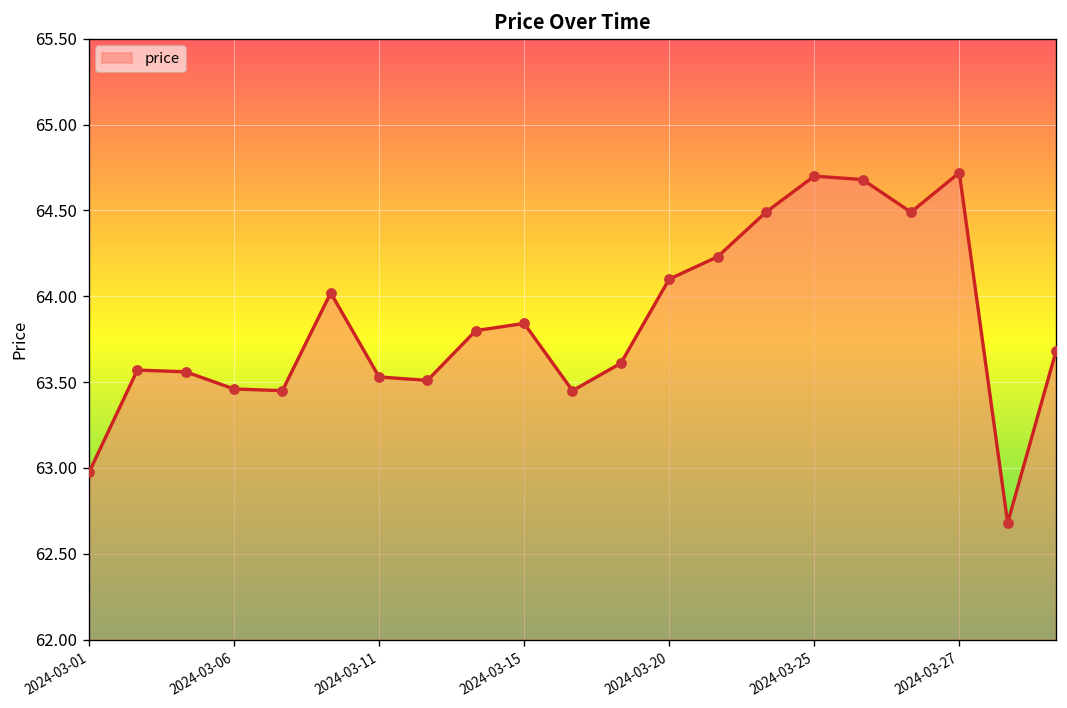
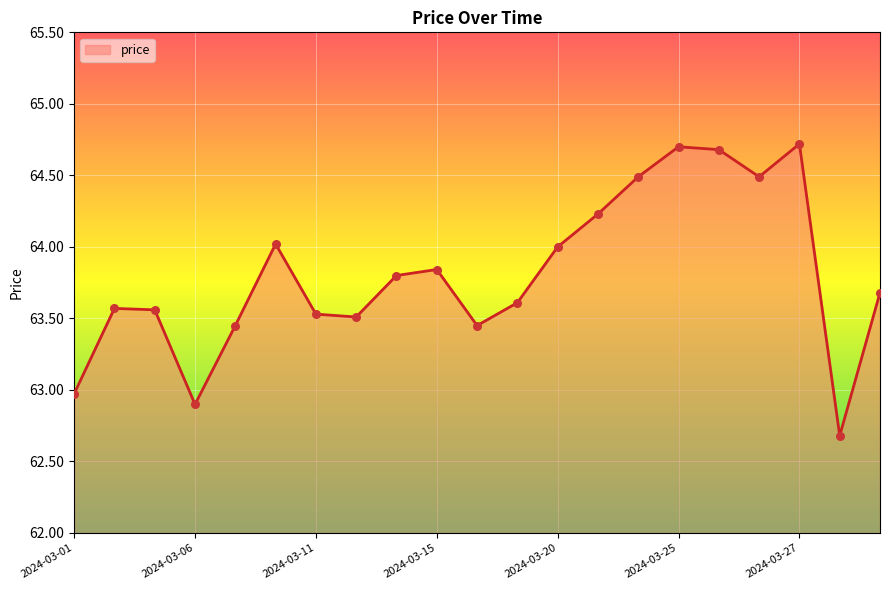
2024-03-06: 63.46 -> 62.90
2024-03-20: 64.1 -> 64.0
